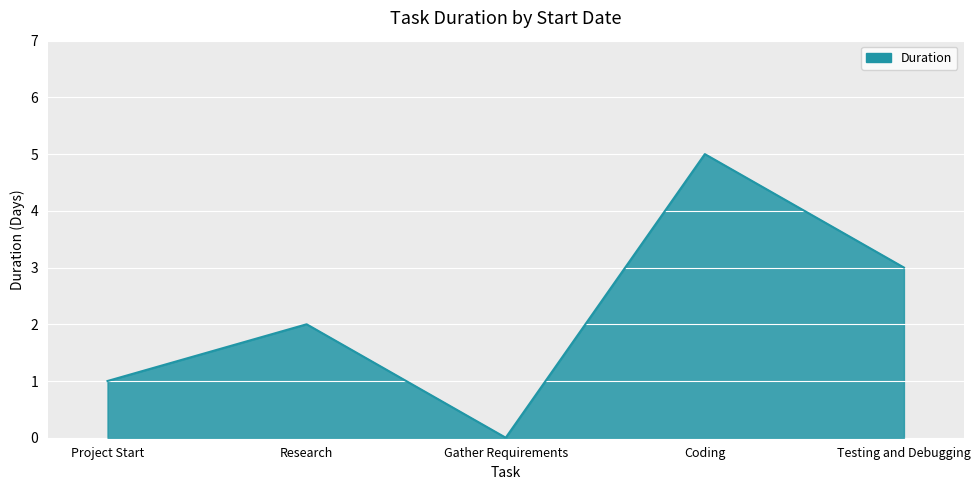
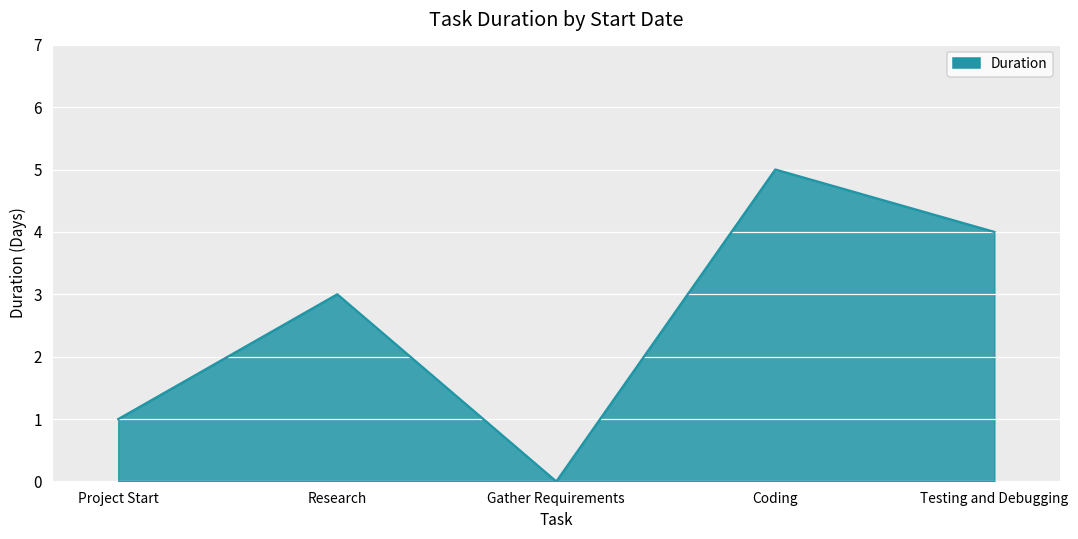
Research: 2 -> 3
Testing and Debugging: 3 -> 4
